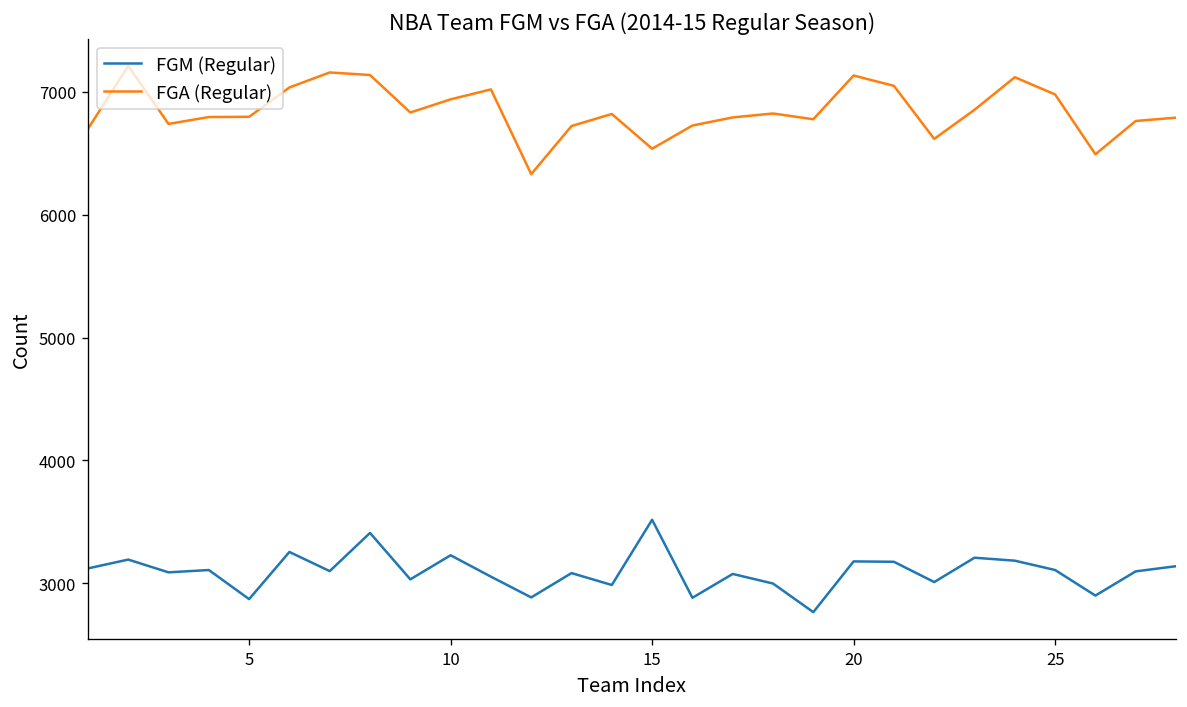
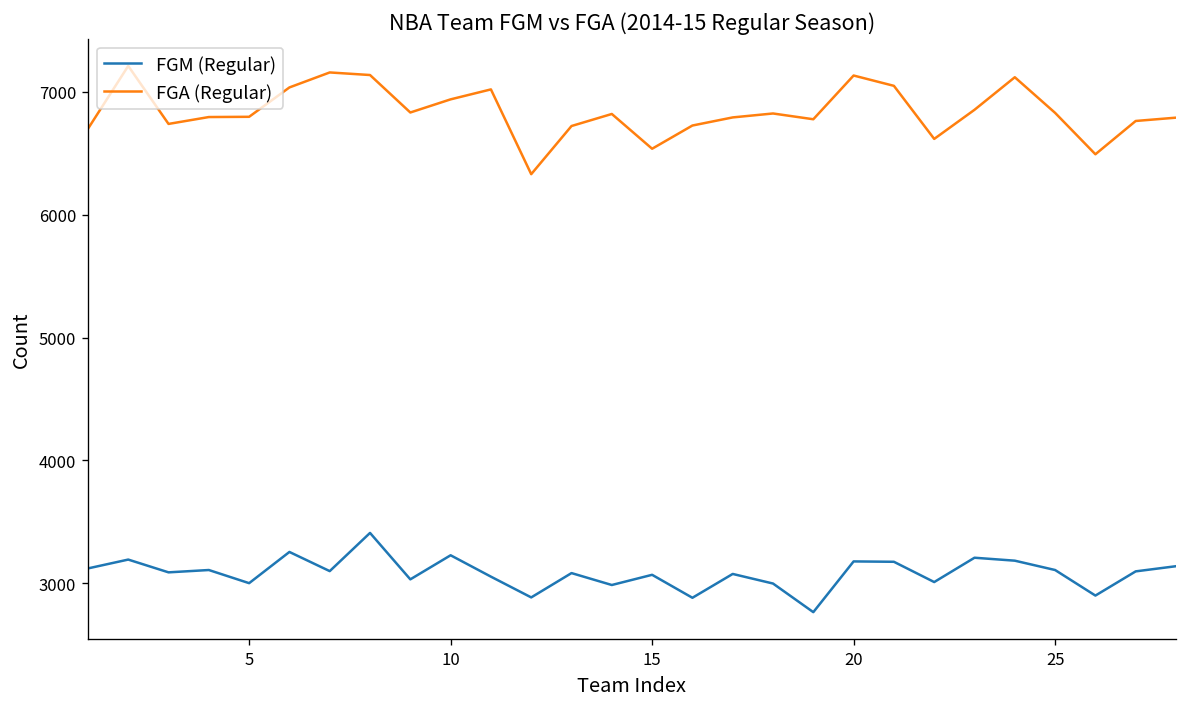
FGM (Regular), 5: 2870 -> 3000
FGM (Regular), 15: 3520 -> 3070
FGA (Regular), 25: 6980 -> 6830
